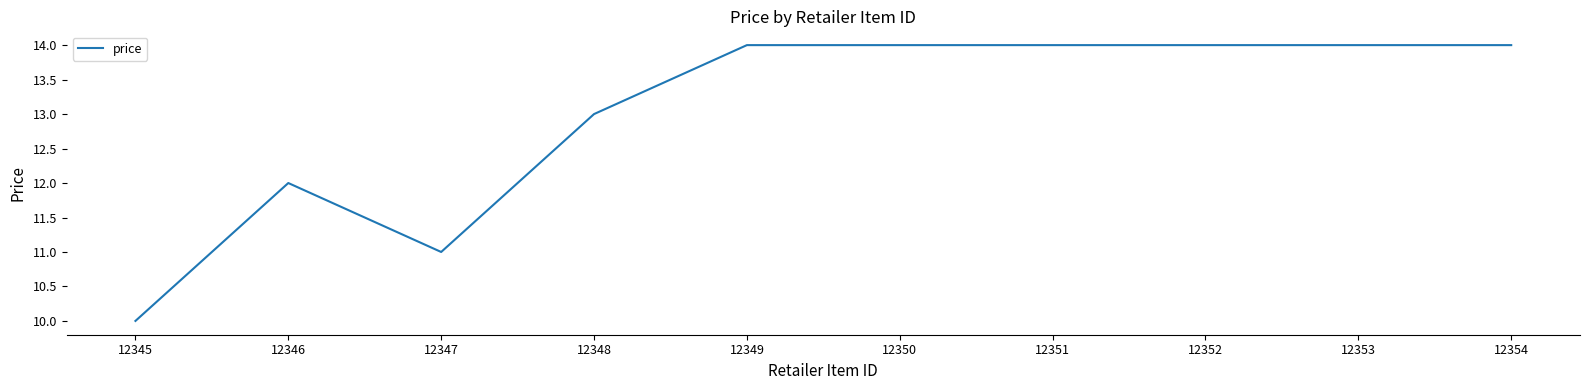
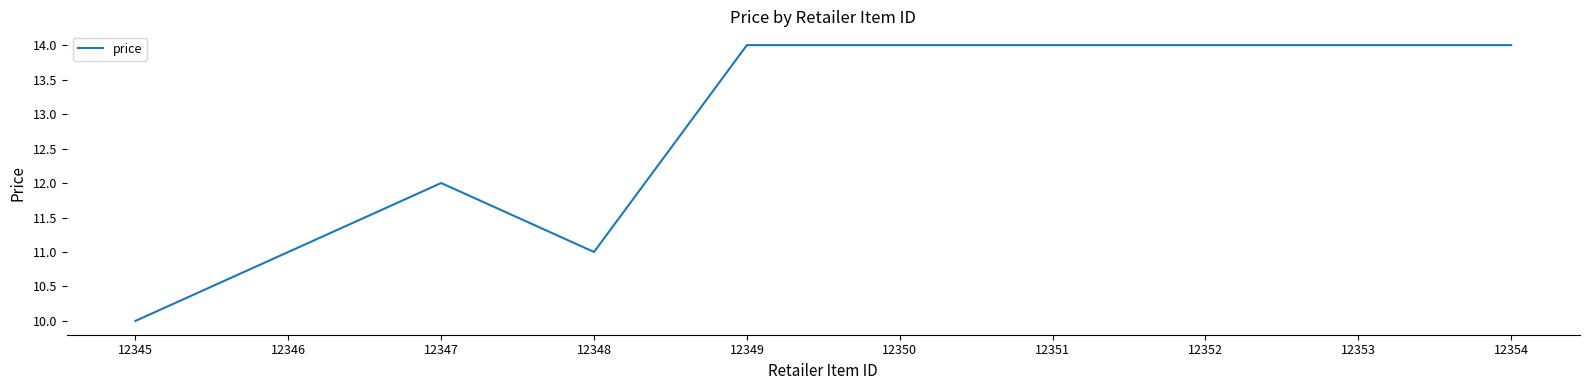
12346: 12 -> 11
12347: 11 -> 12
12348: 13 -> 11
